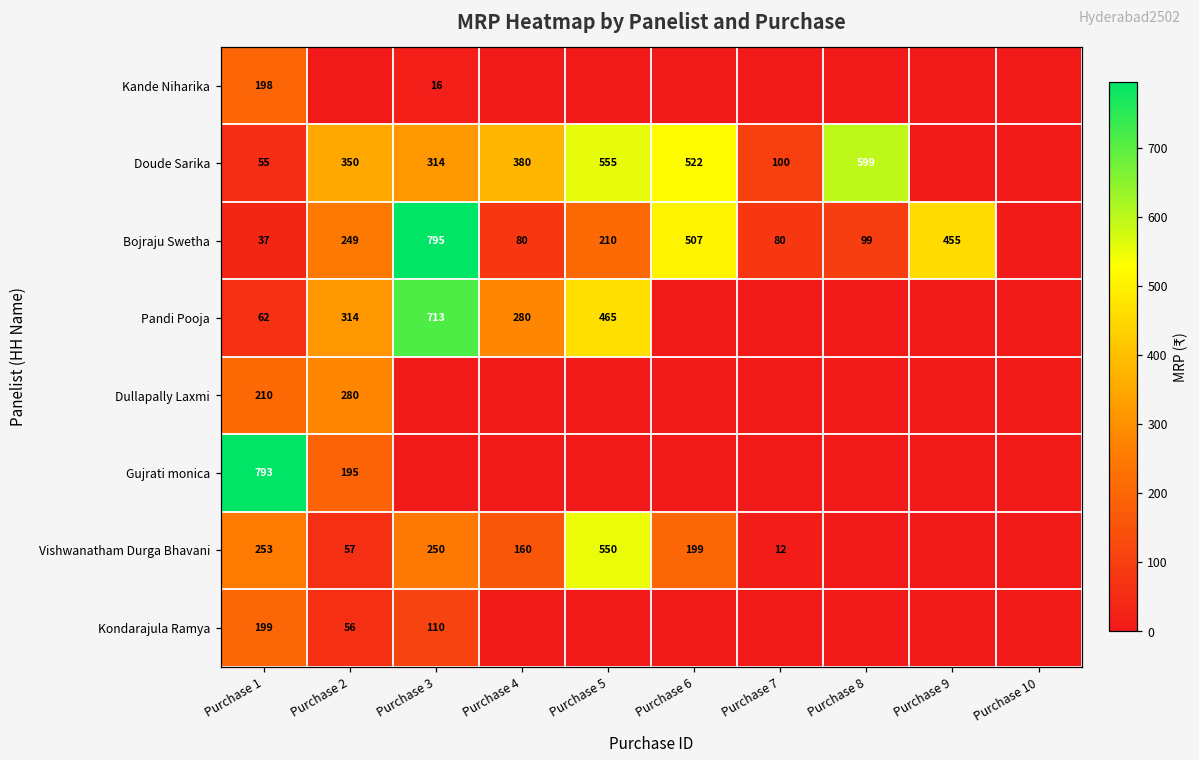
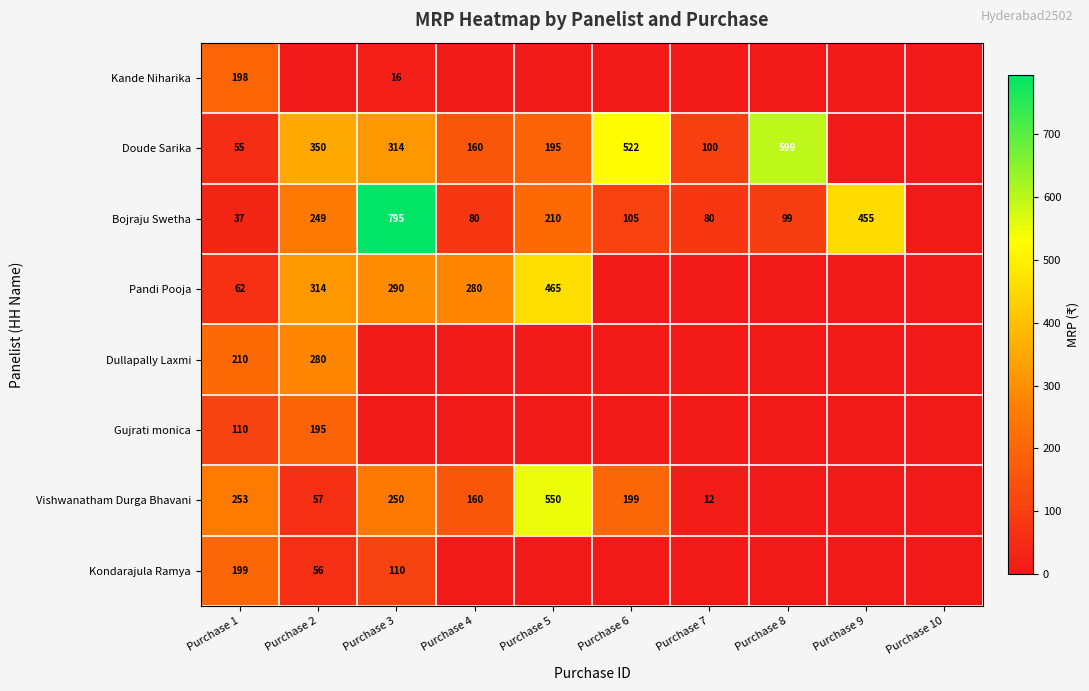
Doude Sarika, Purchase 4: 380 -> 160
Doude Sarika, Purchase 5: 555 -> 195
Bojraju Swetha, Purchase 6: 507 -> 105
Pandi Pooja, Purchase 3: 713 -> 290
Gujrati monica, Purchase 1: 793 -> 110
